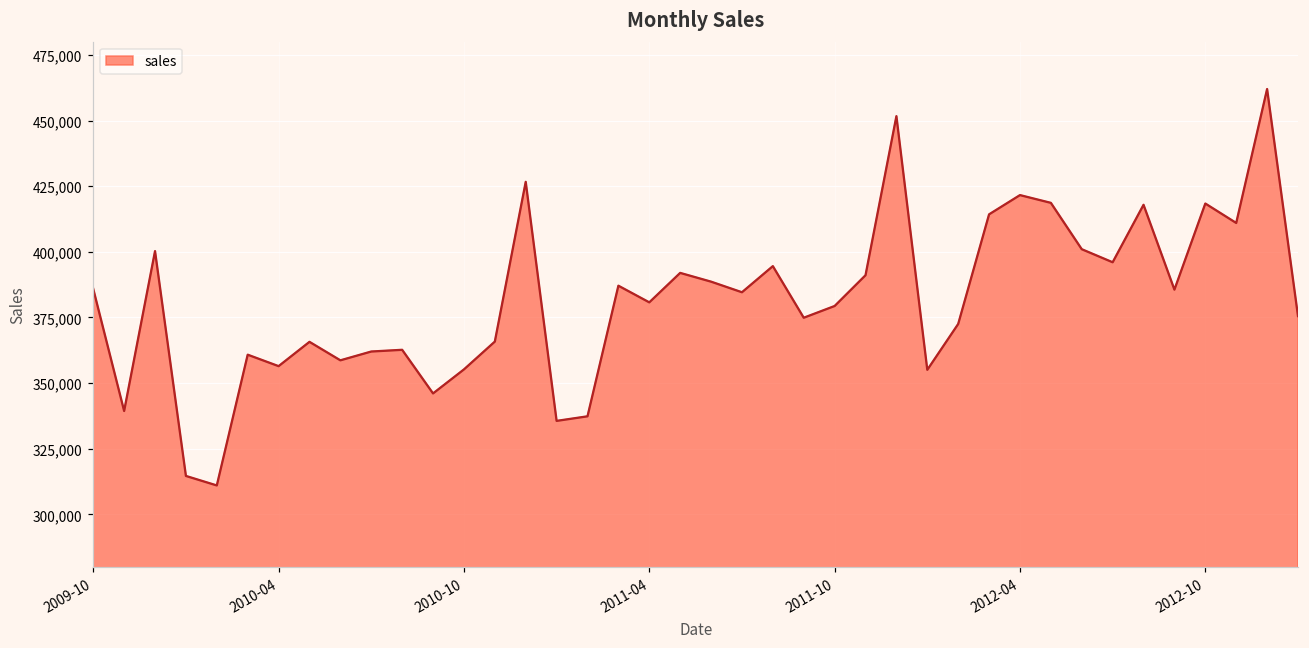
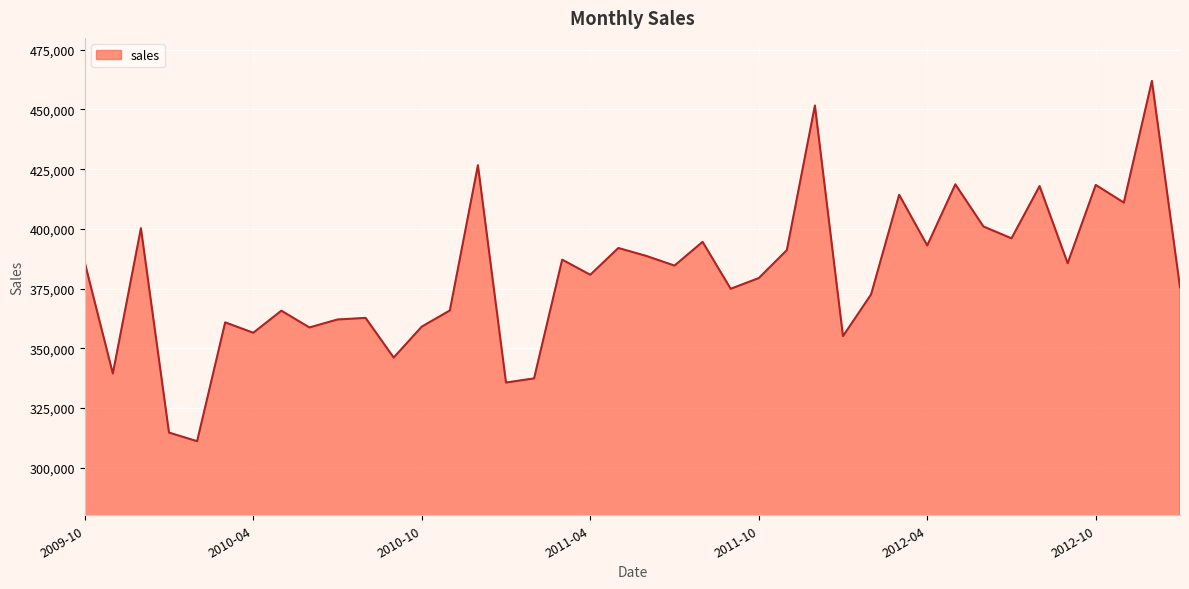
2010-10: 355,000 -> 359,000
2012-04: 422,000 -> 393,000
